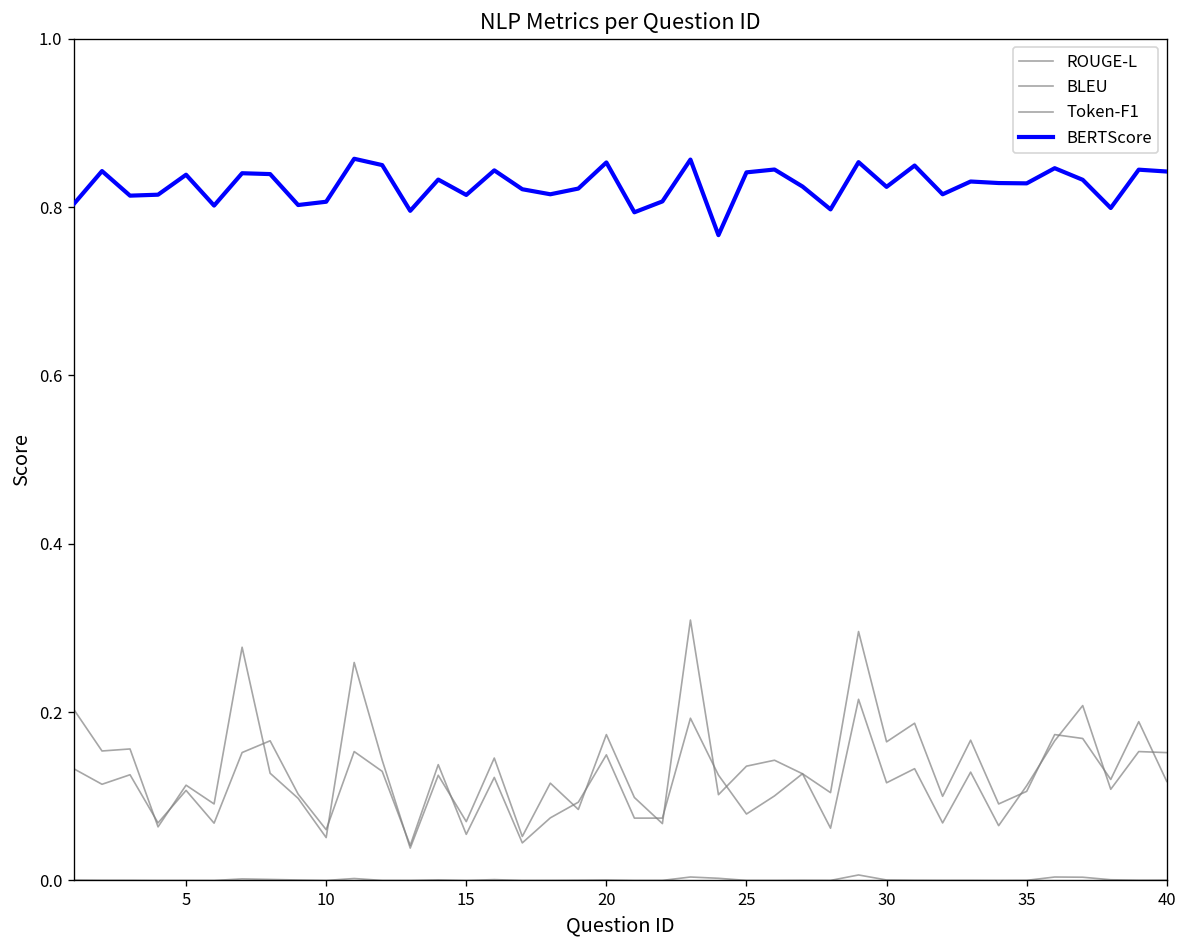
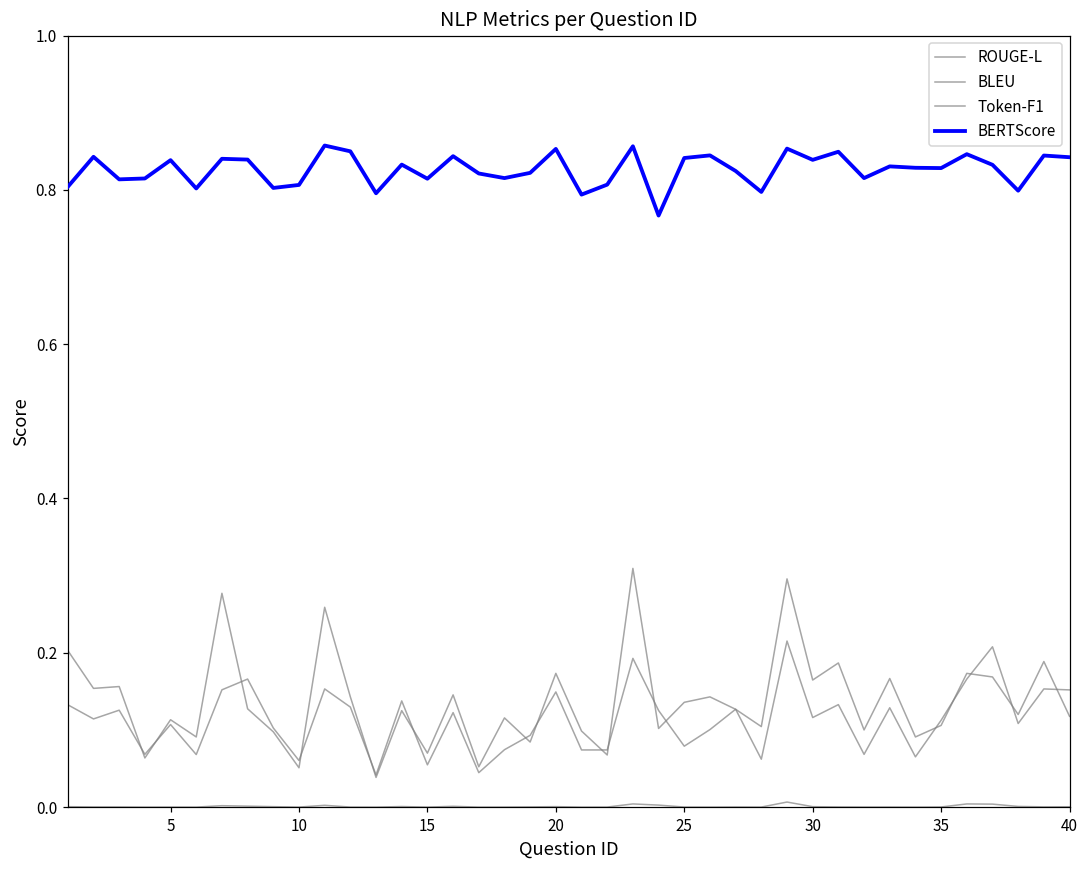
BERTScore, 30: 0.82 -> 0.84
